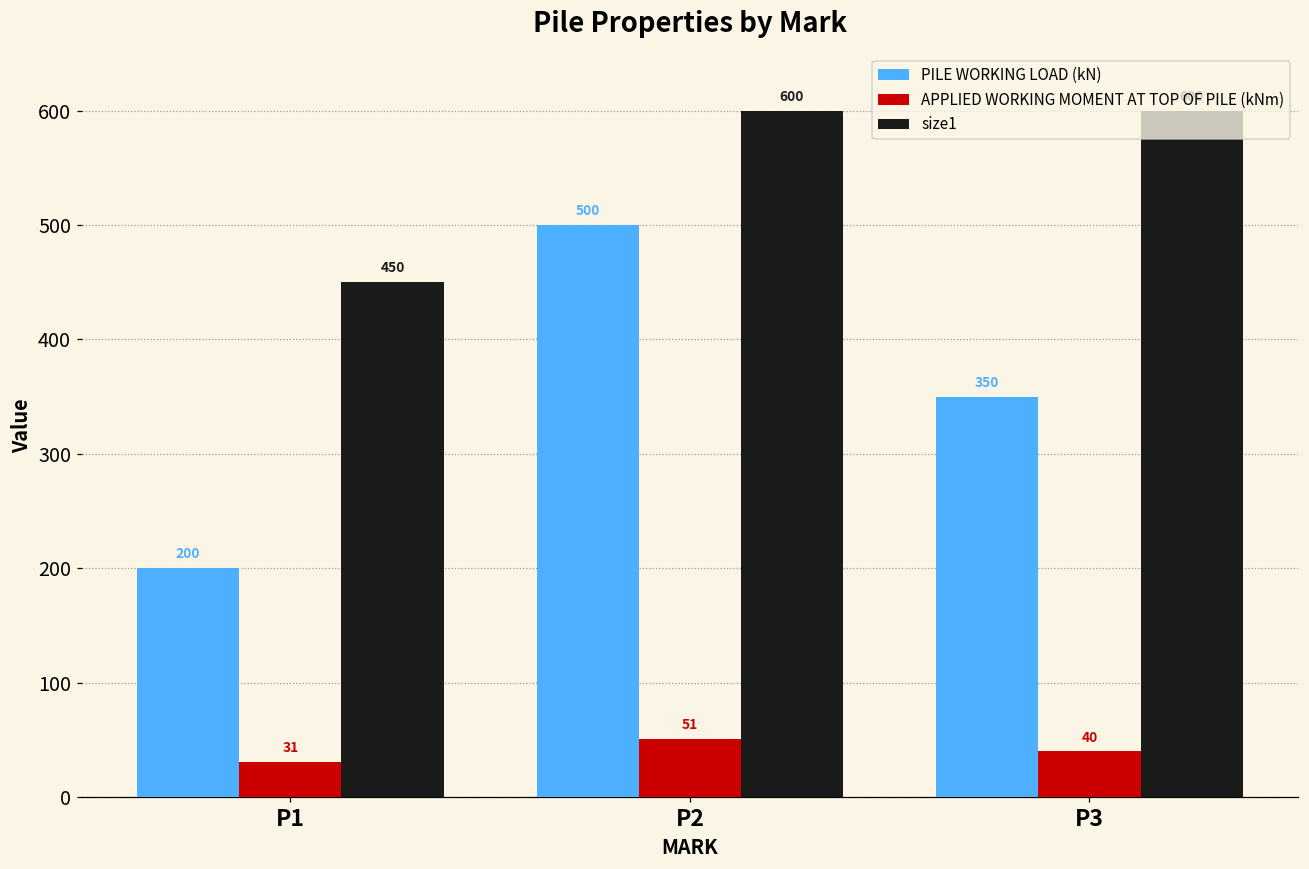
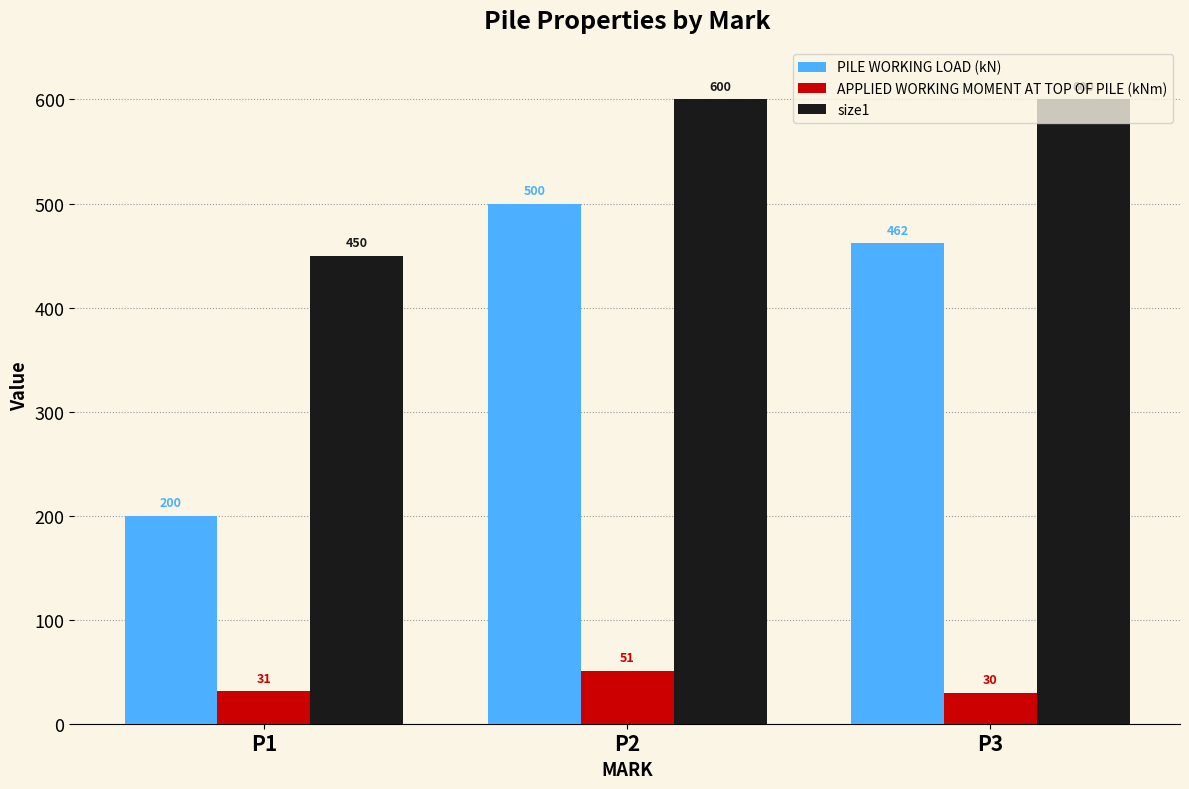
PILE WORKING LOAD (kN), P3: 350 -> 462
APPLIED WORKING MOMENT AT TOP OF PILE (kNm), P3: 40 -> 30
